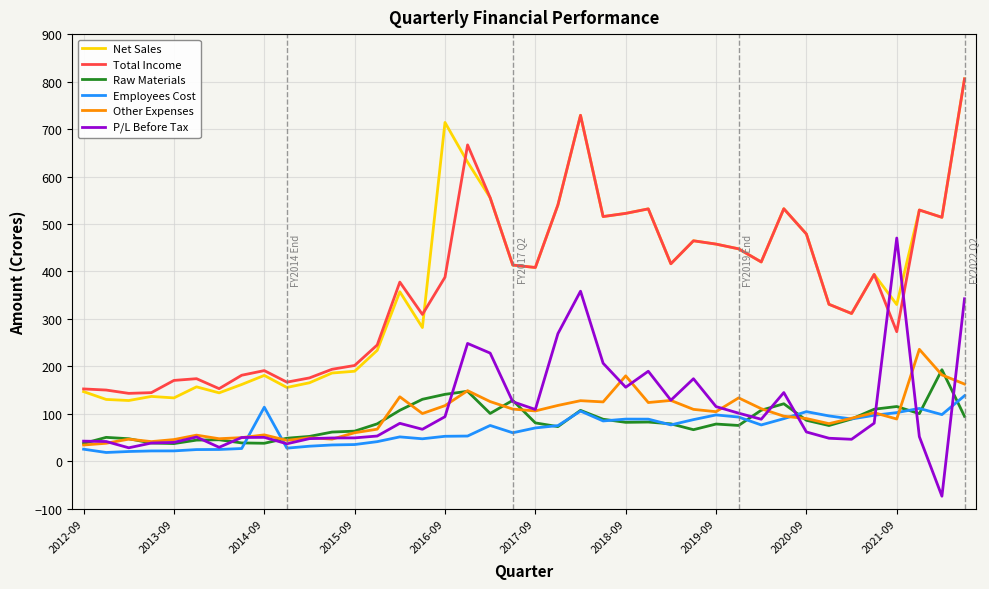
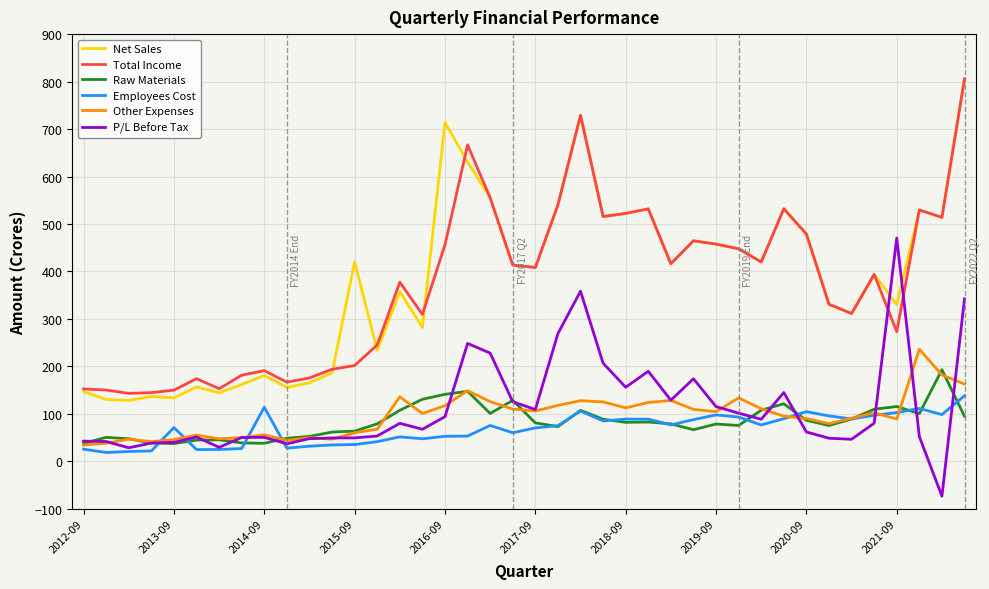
Total Income, 2013-09: 170 -> 150
Employees Cost, 2013-09: 20 -> 70
Net Sales, 2015-09: 190 -> 420
Total Income, 2016-09: 390 -> 460
Other Expenses, 2018-09: 180 -> 110
